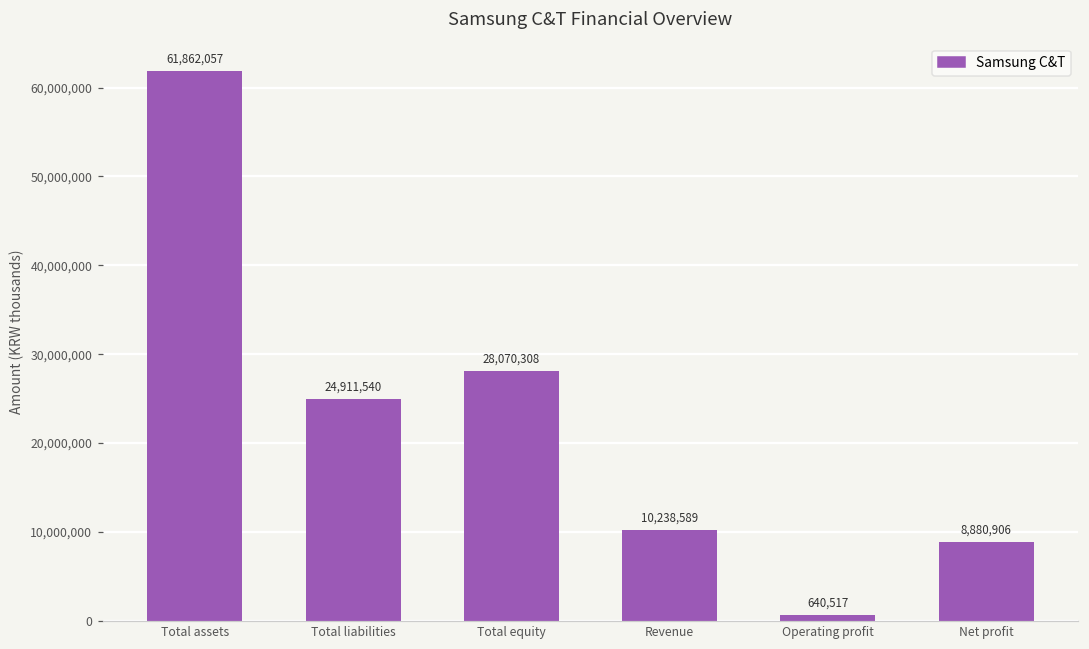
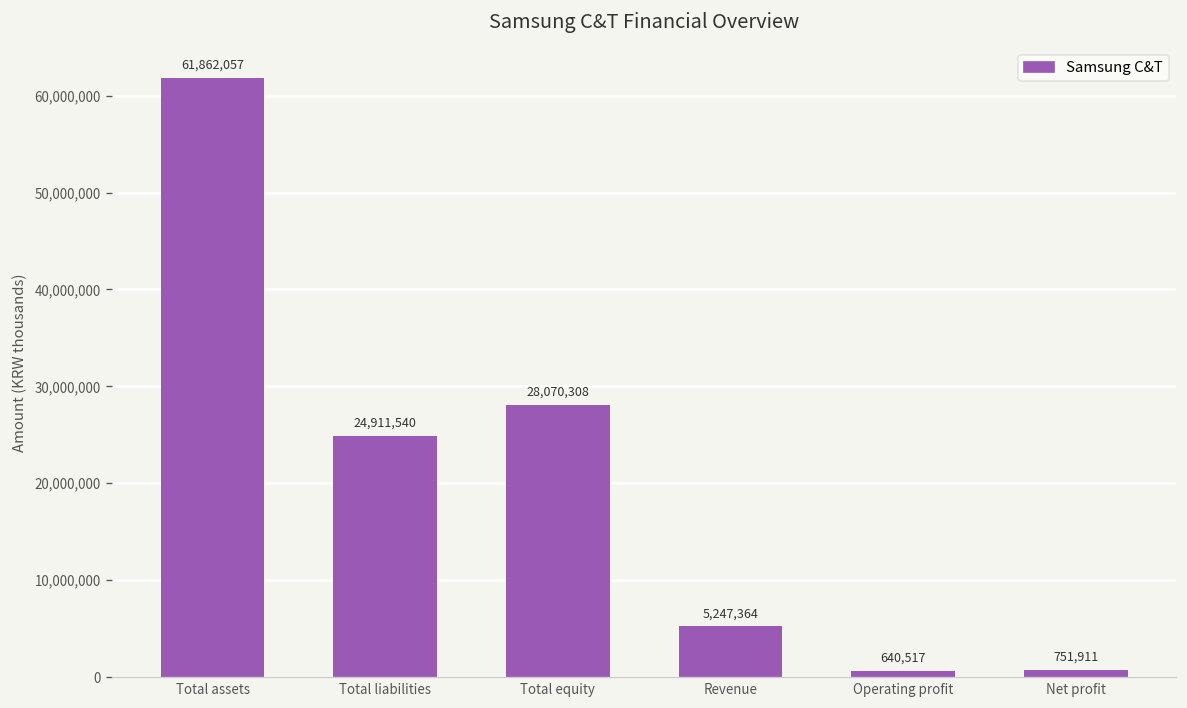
Revenue: 10,238,589 -> 5,247,364
Net profit: 8,880,906 -> 751,911
